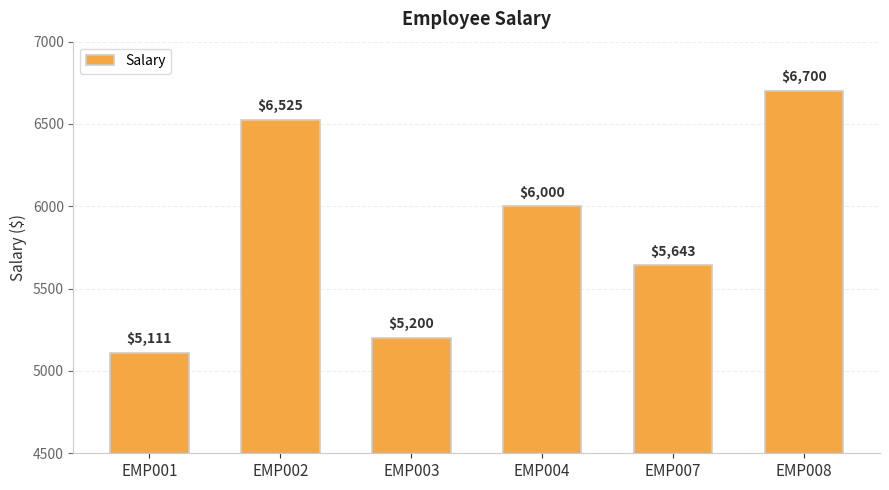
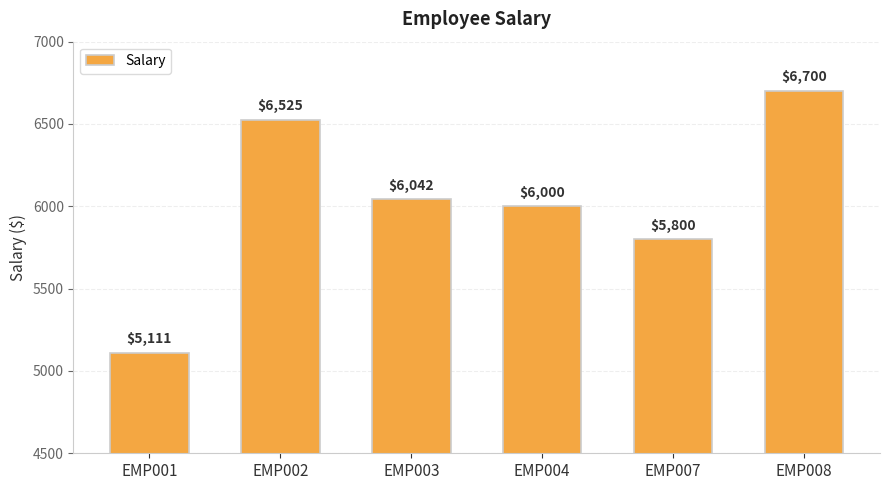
EMP003: $5,200 -> $6,042
EMP007: $5,643 -> $5,800
